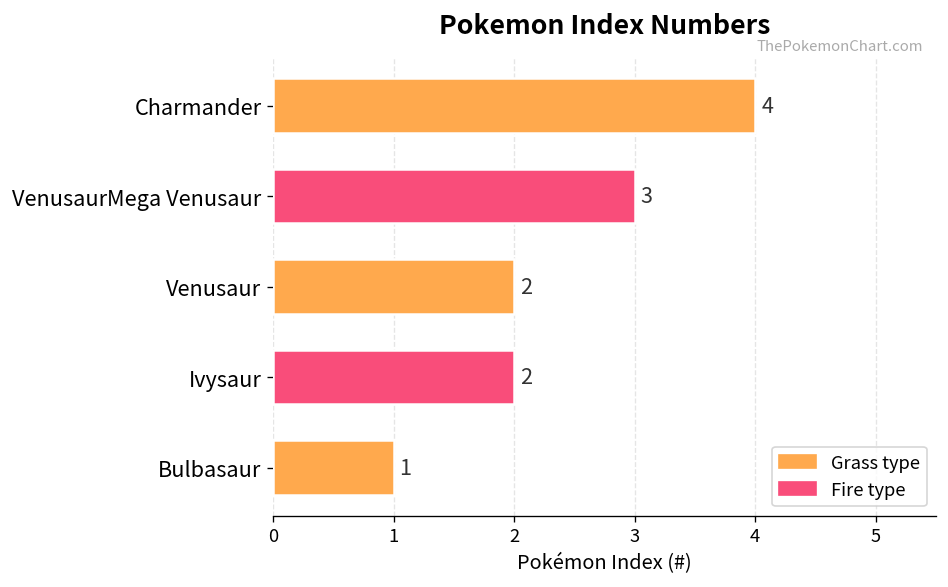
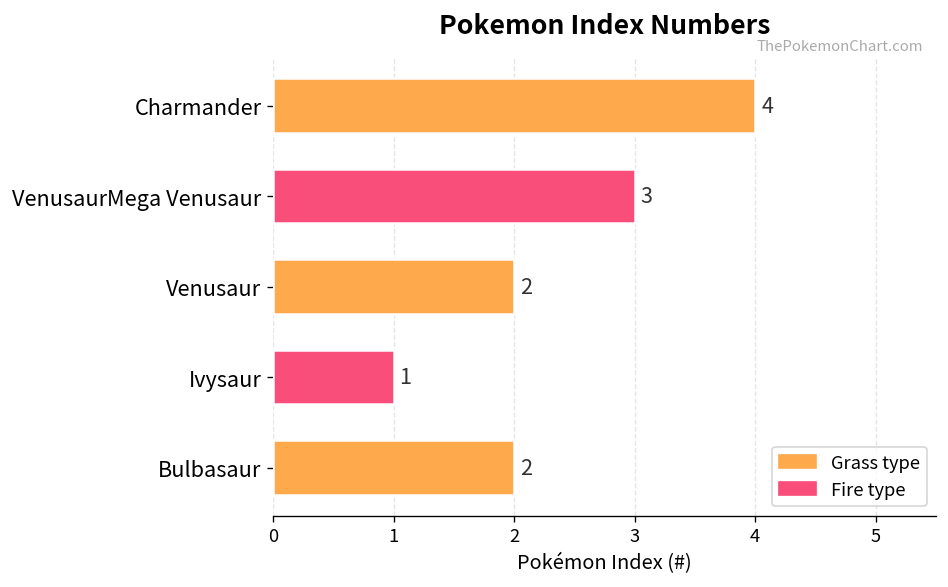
Ivysaur: 2 -> 1
Bulbasaur: 1 -> 2
